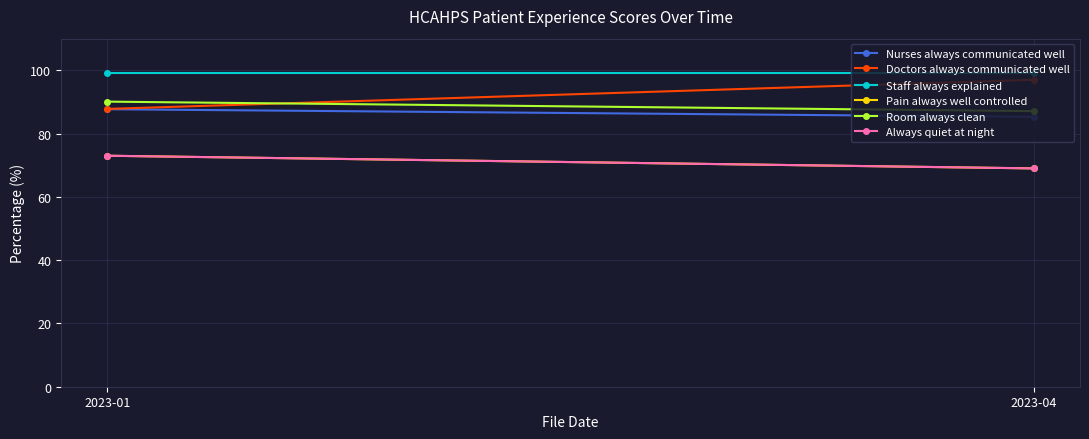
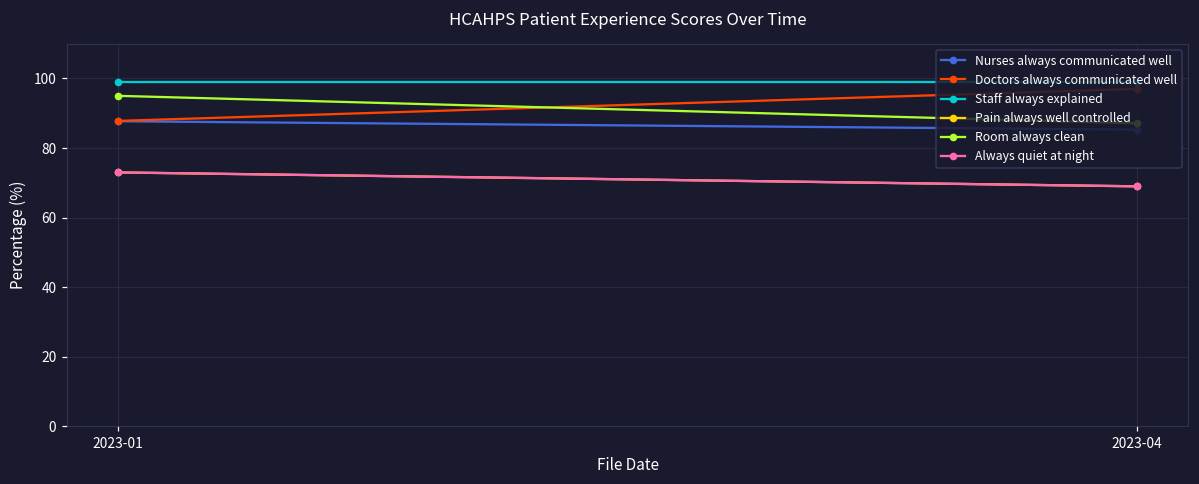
Room always clean, 2023-01: 90 -> 95
